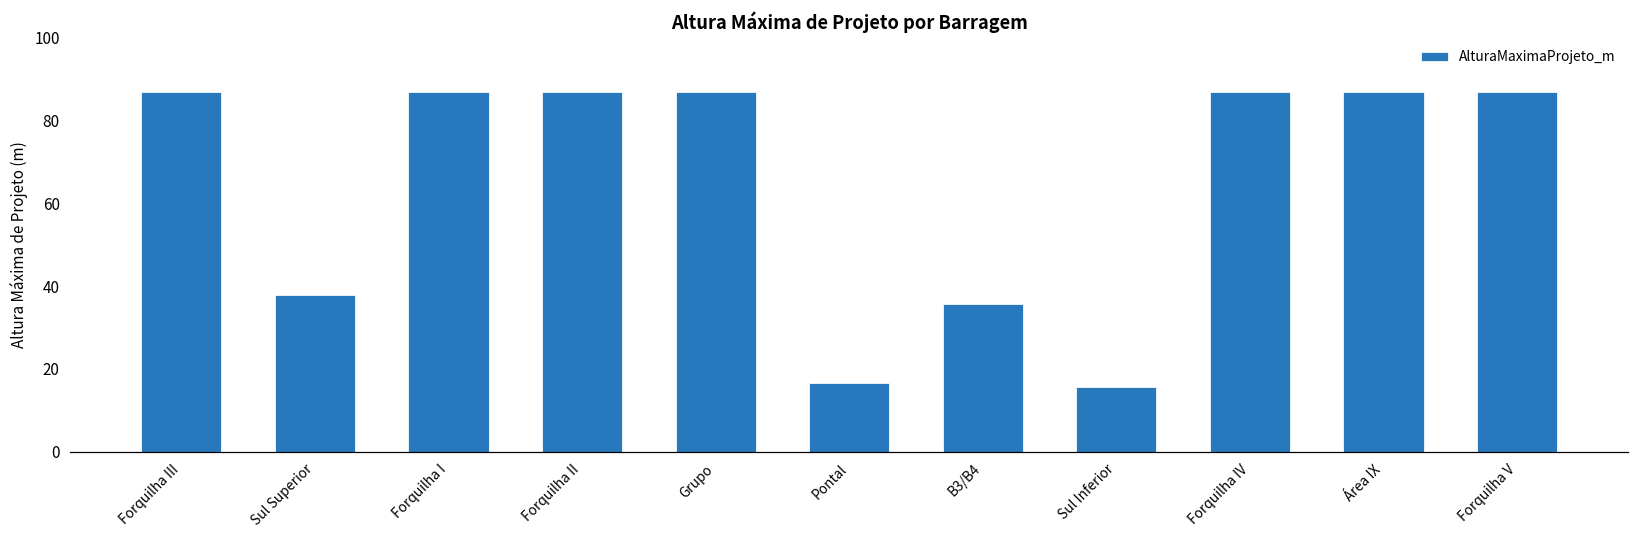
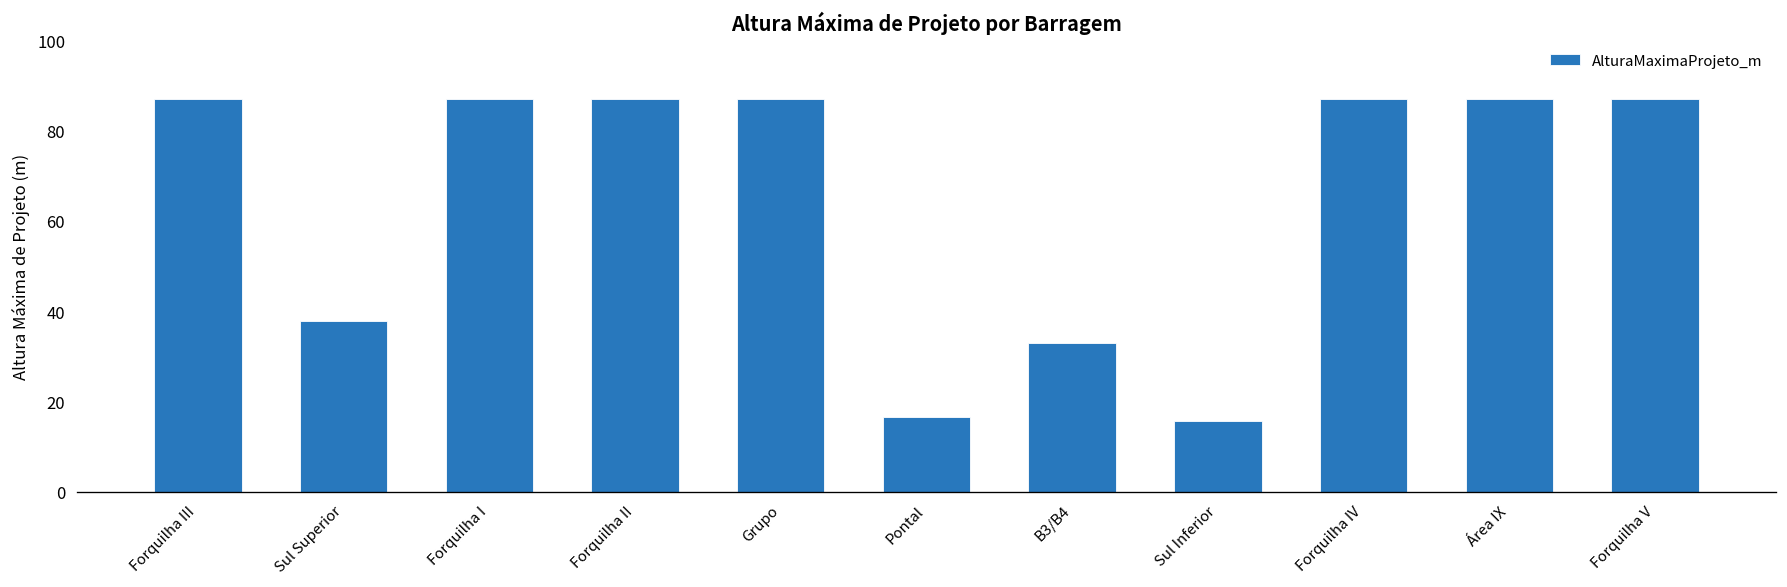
B3/B4: 36 -> 33
